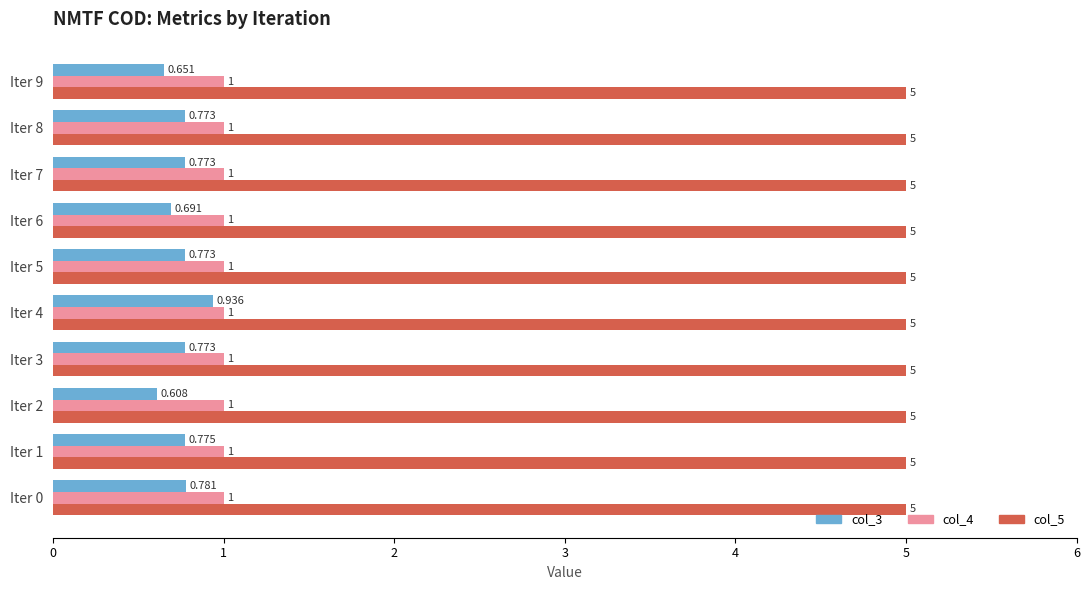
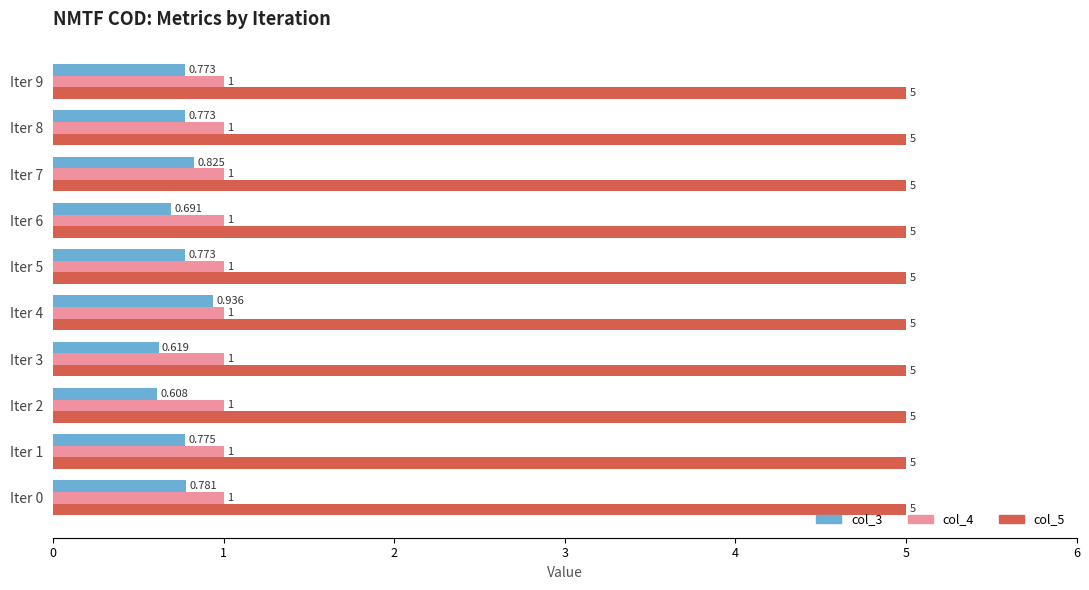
col_3, Iter 9: 0.651 -> 0.773
col_3, Iter 7: 0.773 -> 0.825
col_3, Iter 3: 0.773 -> 0.619
